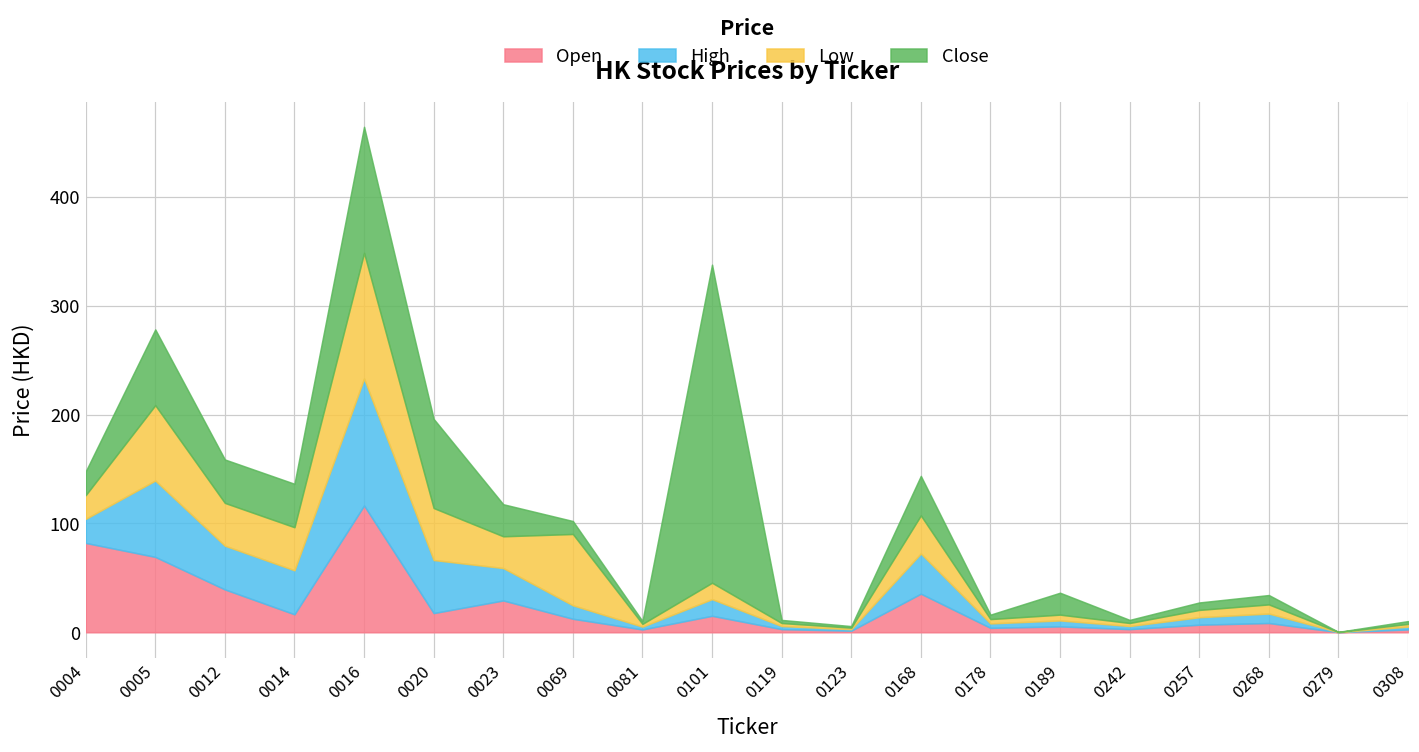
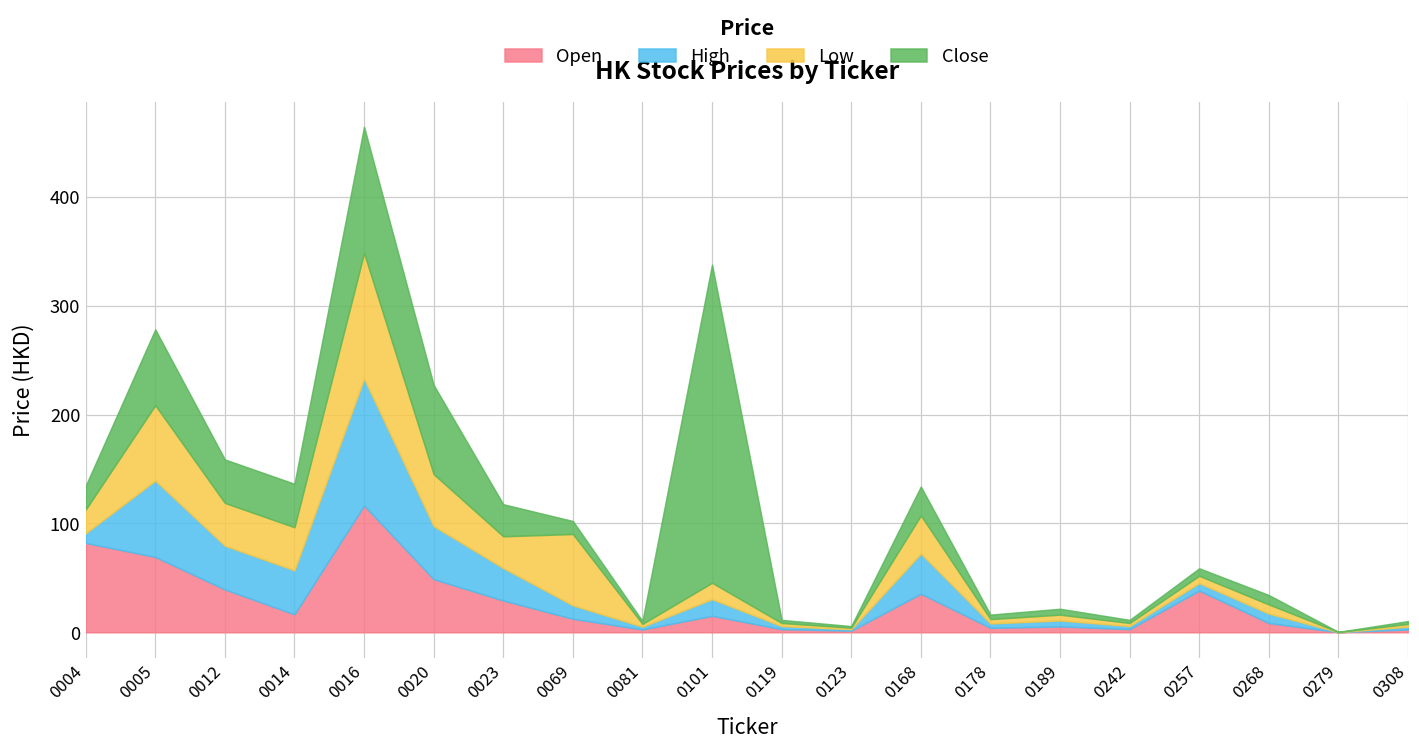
High, 0004: 20 -> 10
Open, 0020: 20 -> 50
Close, 0168: 40 -> 30
Close, 0189: 20 -> 10
Open, 0257: 10 -> 40
